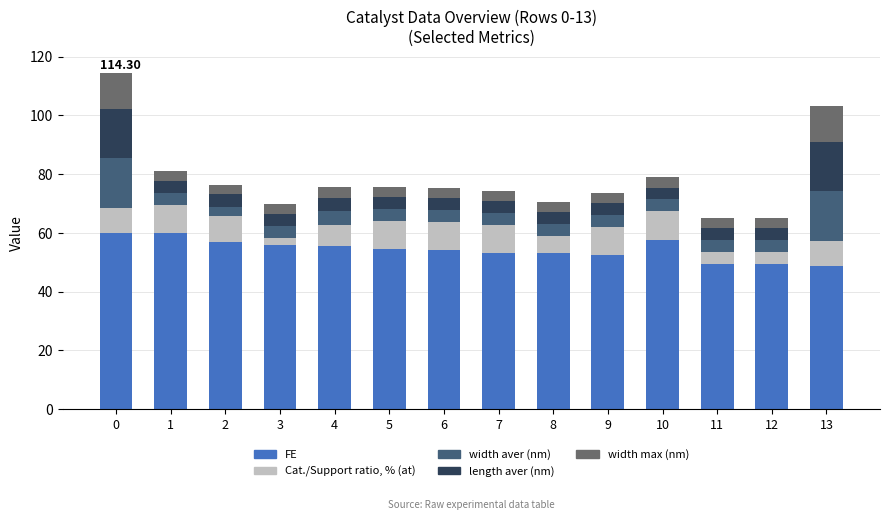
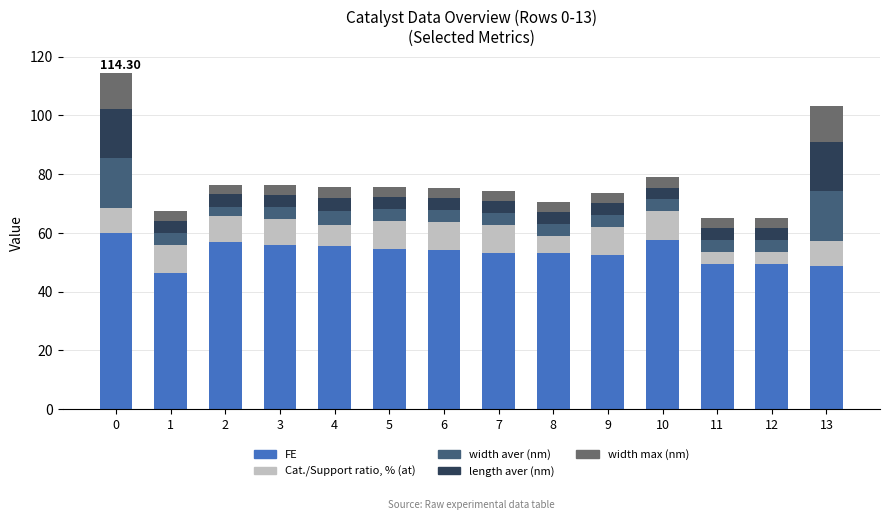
FE, 1: 60 -> 46
Cat./Support ratio, % (at), 3: 2 -> 9
